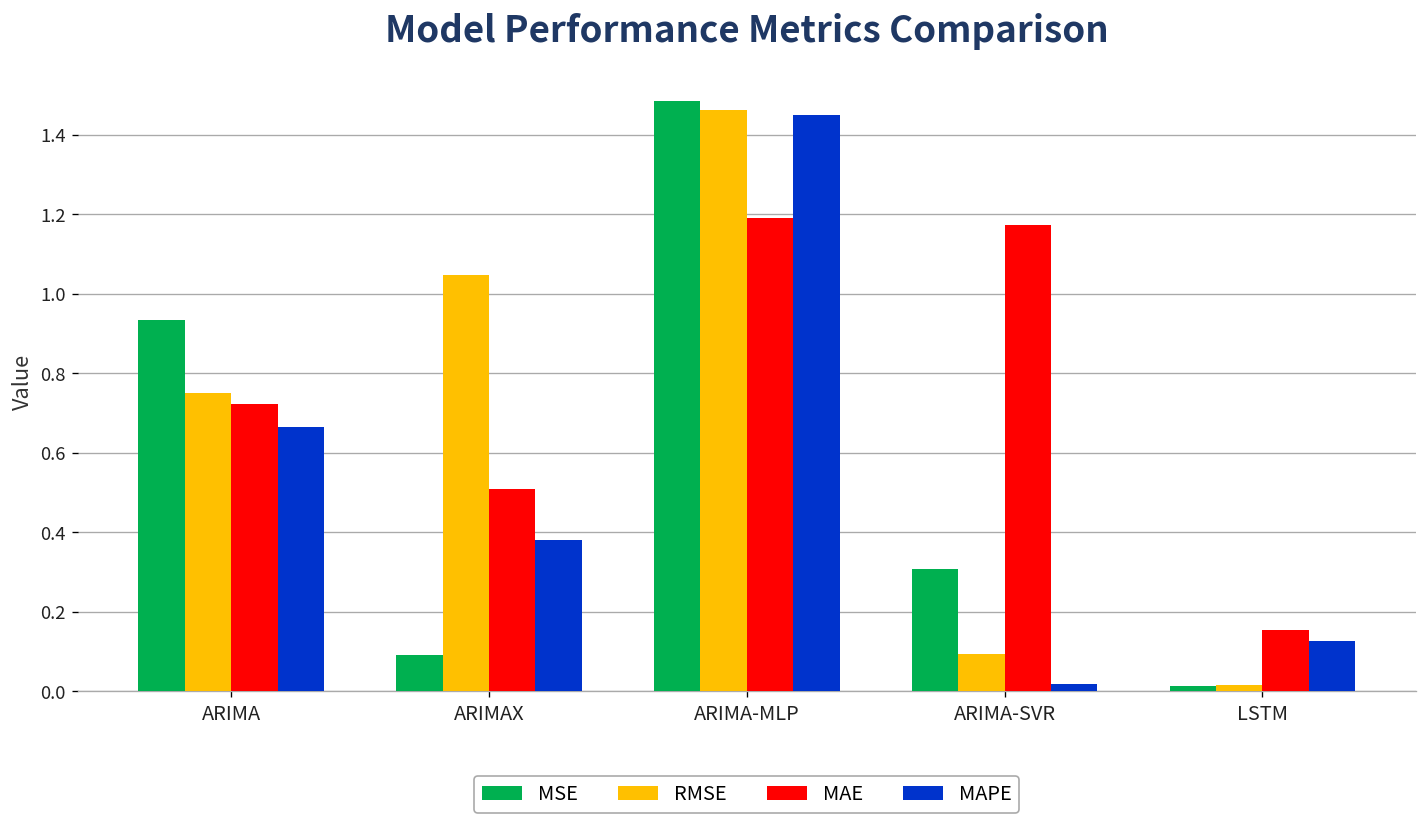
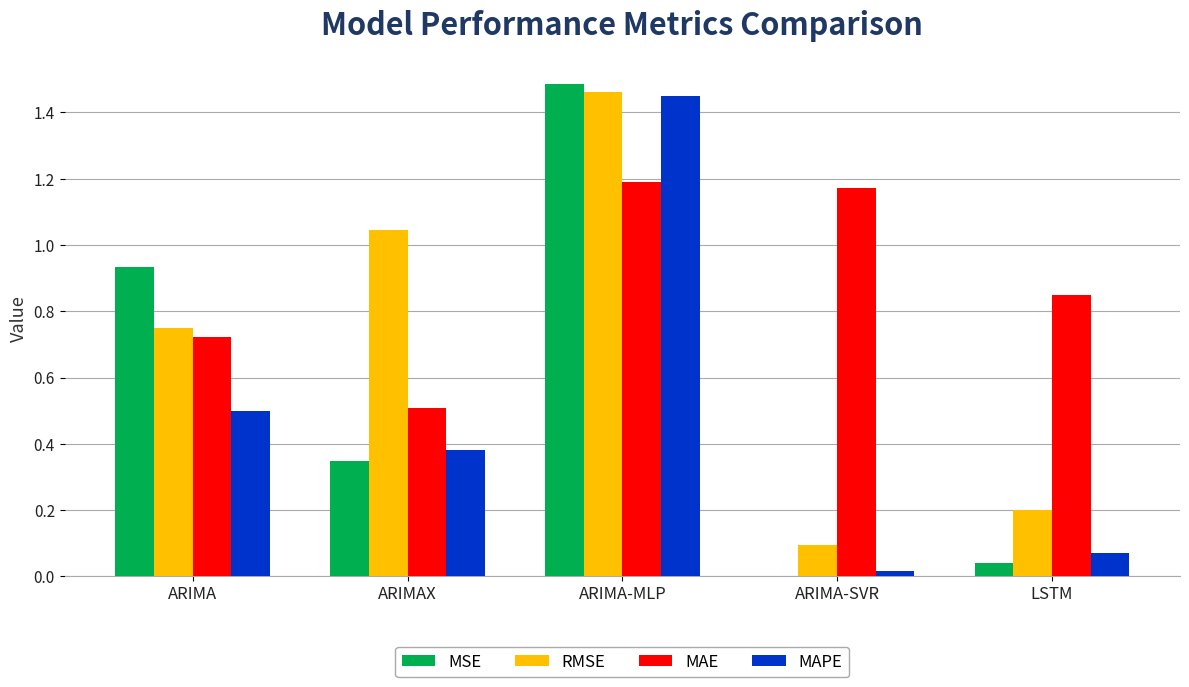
MAPE, ARIMA: 0.66 -> 0.50
MSE, ARIMAX: 0.09 -> 0.35
MSE, ARIMA-SVR: 0.31 -> 0.00
MSE, LSTM: 0.01 -> 0.04
RMSE, LSTM: 0.02 -> 0.20
MAE, LSTM: 0.15 -> 0.85
MAPE, LSTM: 0.13 -> 0.07
